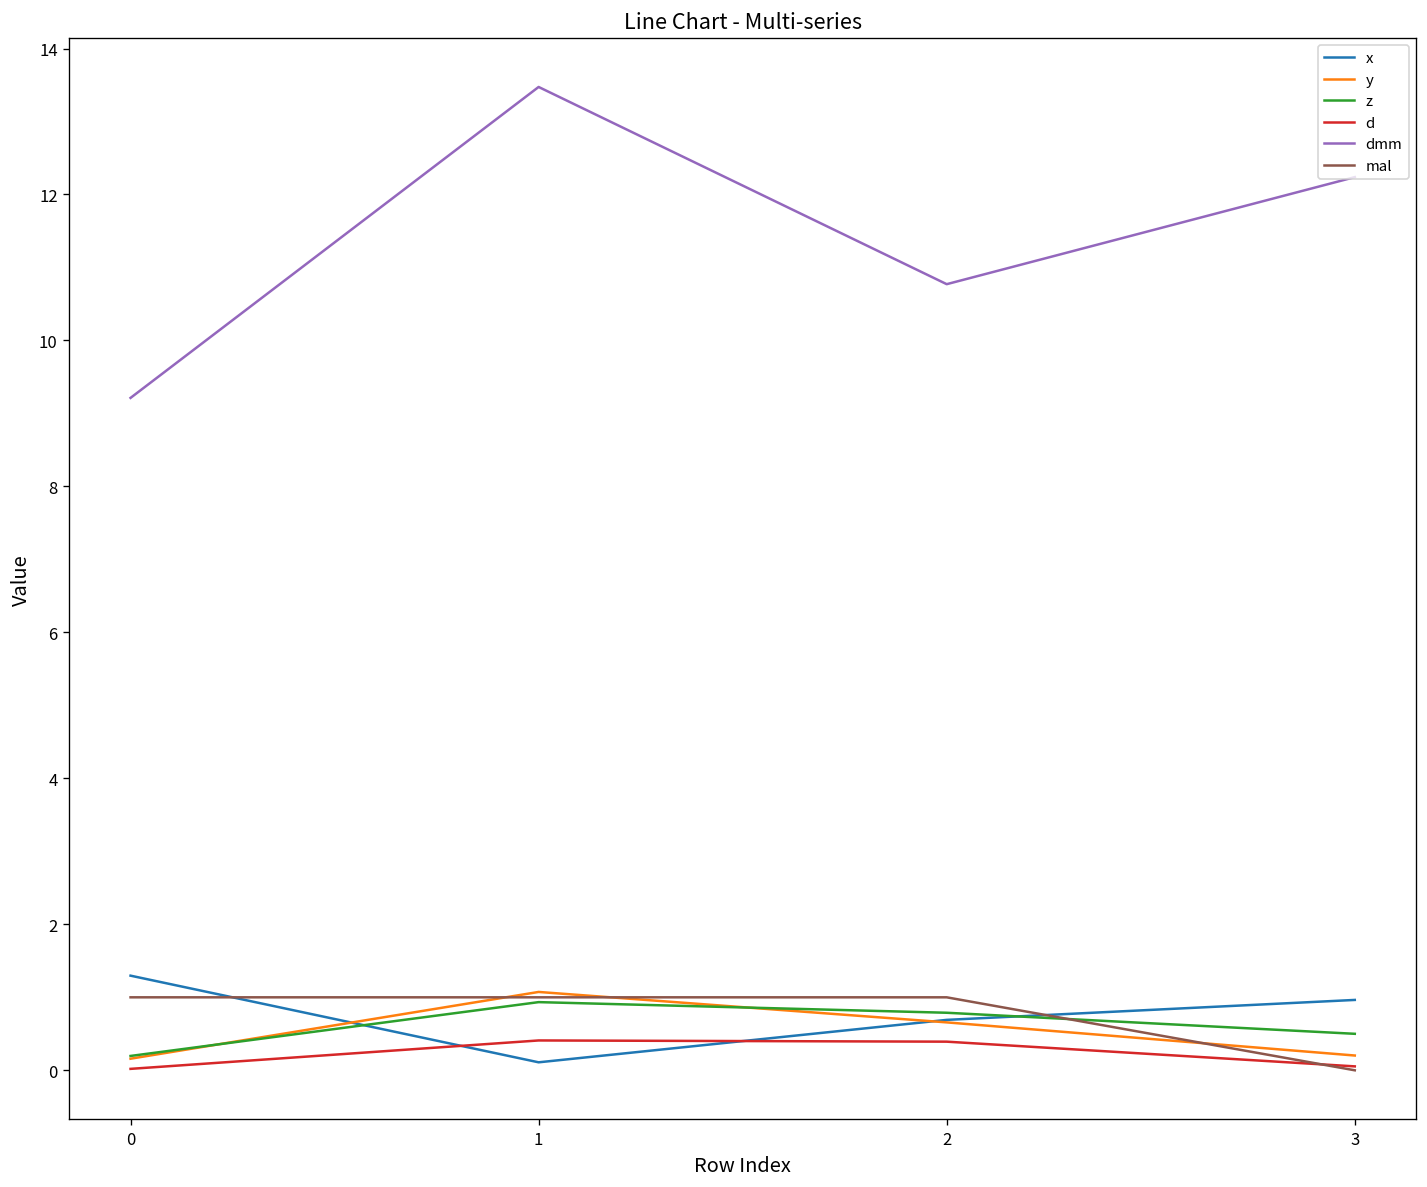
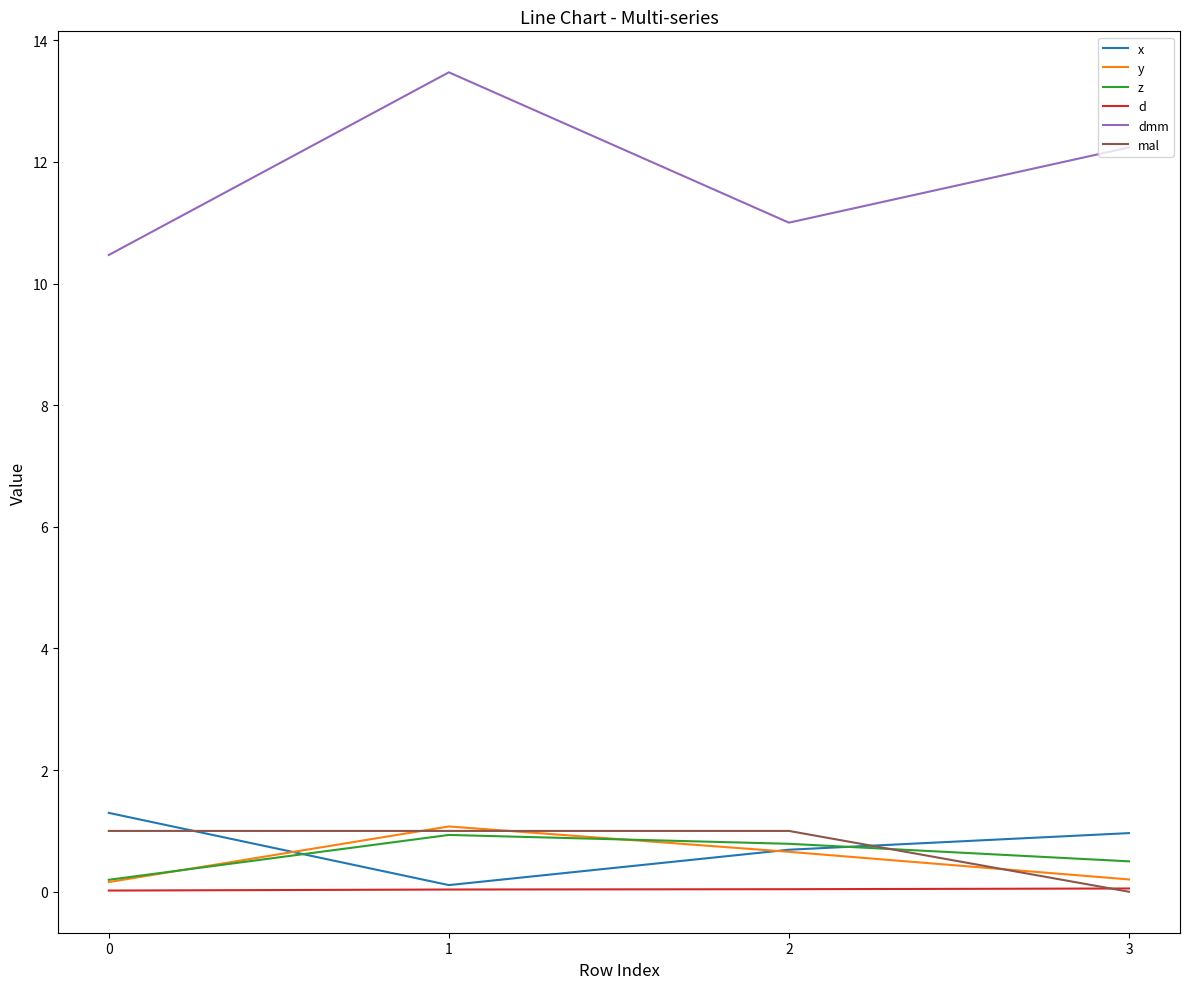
dmm, 0: 9.2 -> 10.5
d, 1: 0.4 -> 0.0
d, 2: 0.4 -> 0.0
dmm, 2: 10.8 -> 11.0
